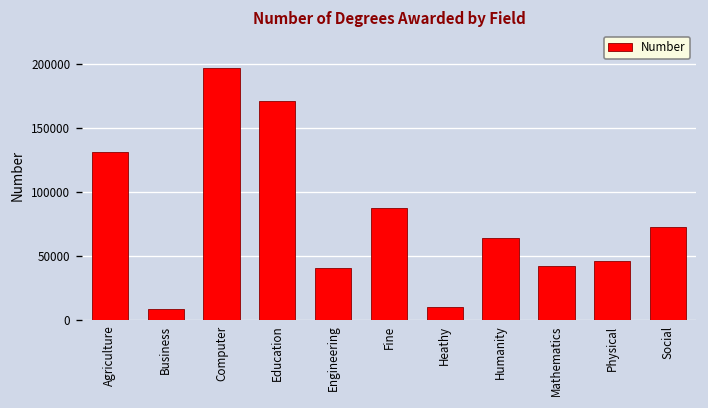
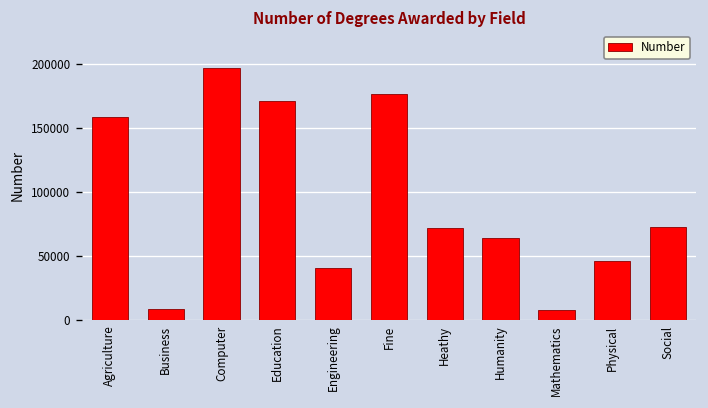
Agriculture: 131000 -> 159000
Fine: 87000 -> 176000
Heathy: 10000 -> 72000
Mathematics: 42000 -> 7000
